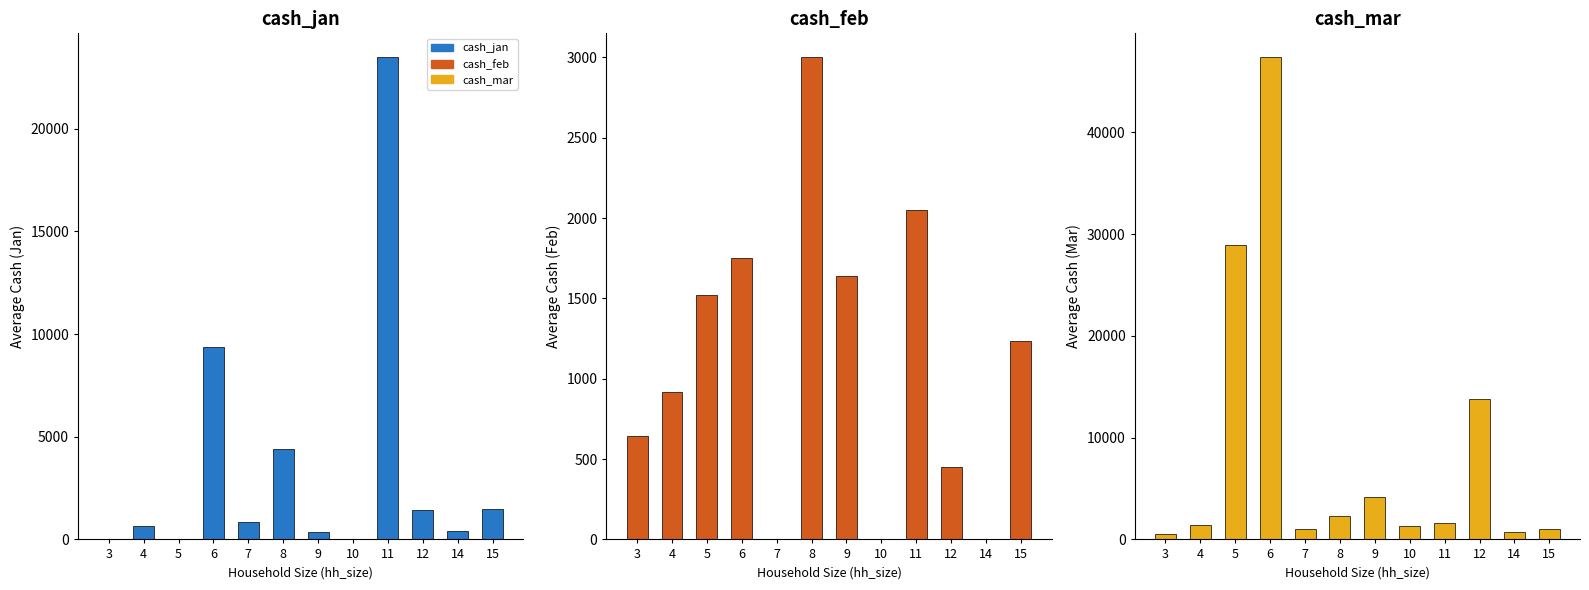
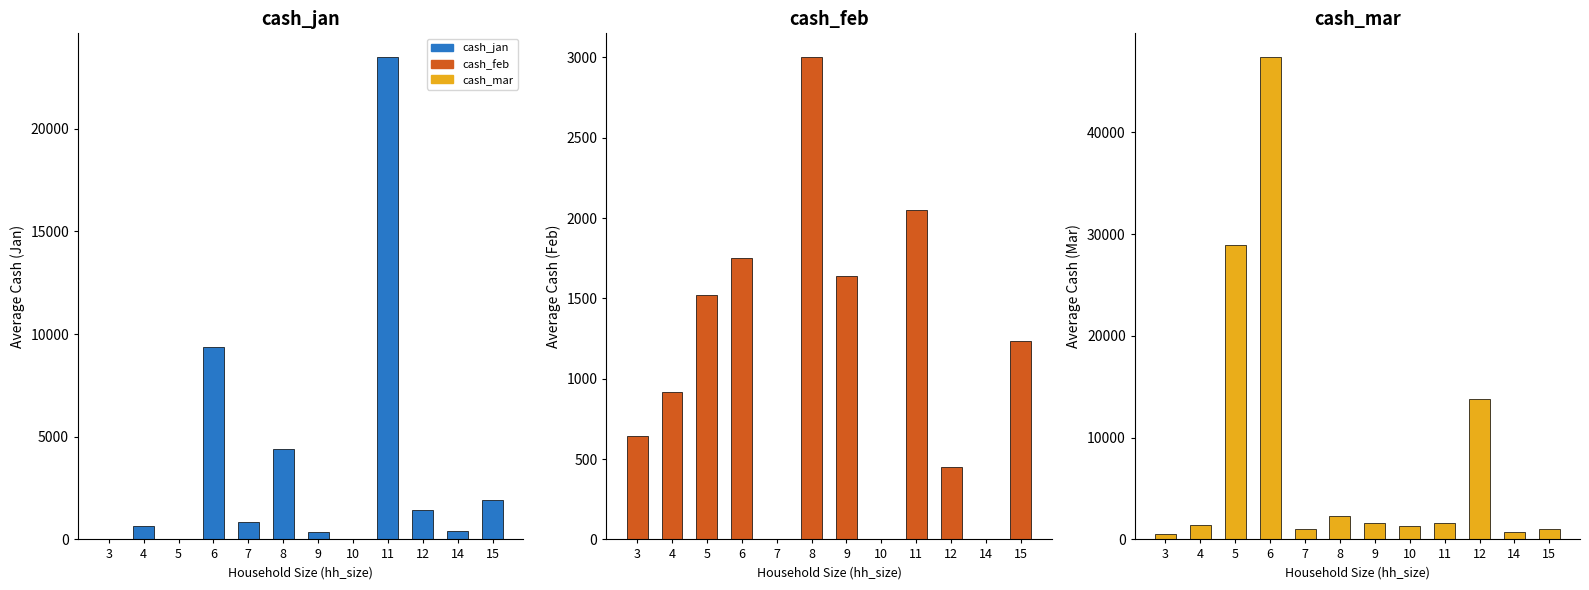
cash_jan, 15: 1500 -> 1900
cash_mar, 9: 4200 -> 1600
